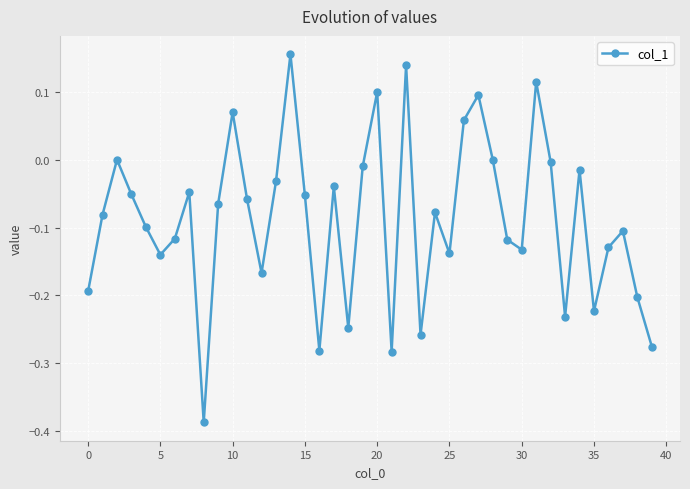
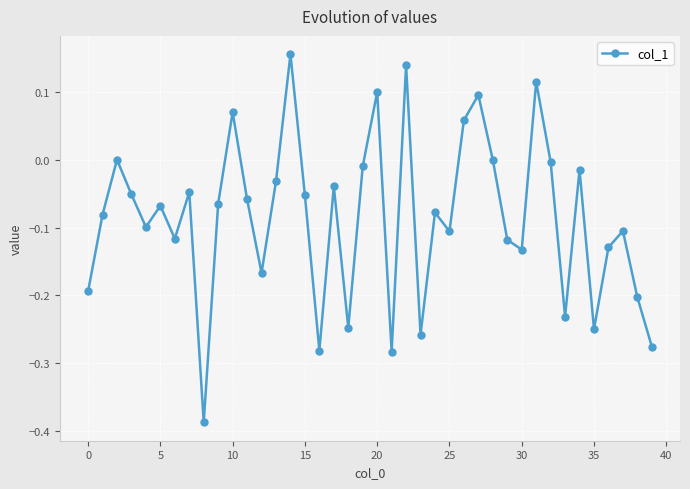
5: -0.14 -> -0.07
25: -0.14 -> -0.11
35: -0.22 -> -0.25
